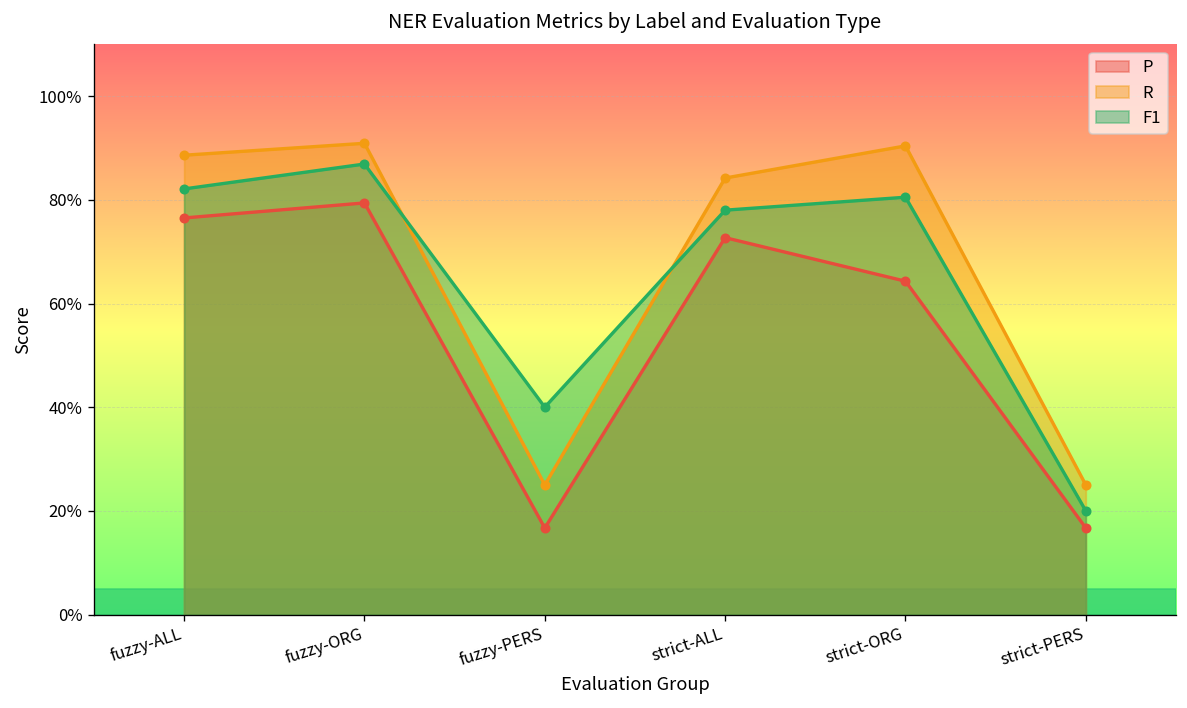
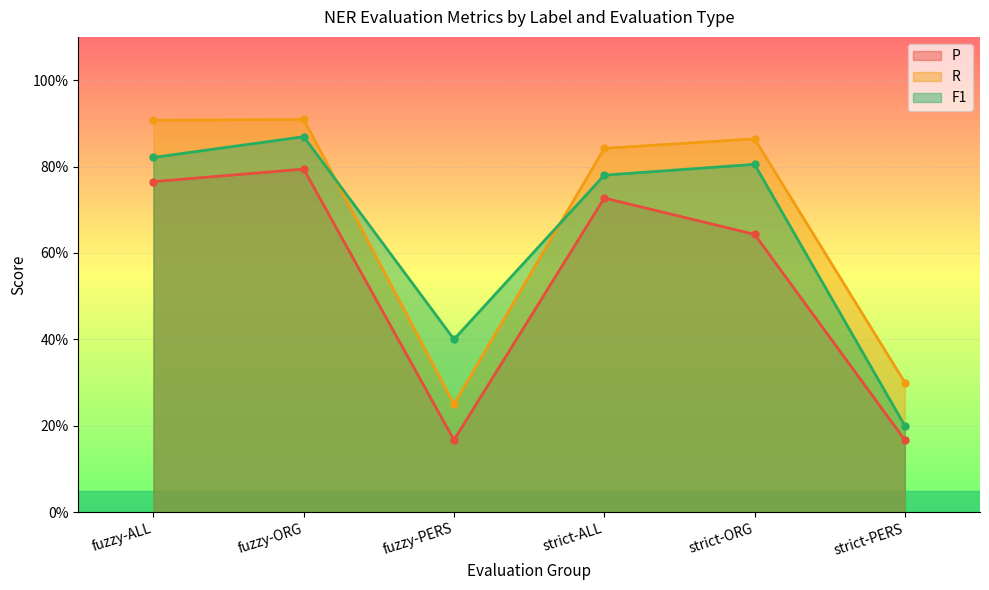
R, fuzzy-ALL: 89% -> 91%
R, strict-ORG: 90% -> 86%
R, strict-PERS: 25% -> 30%
